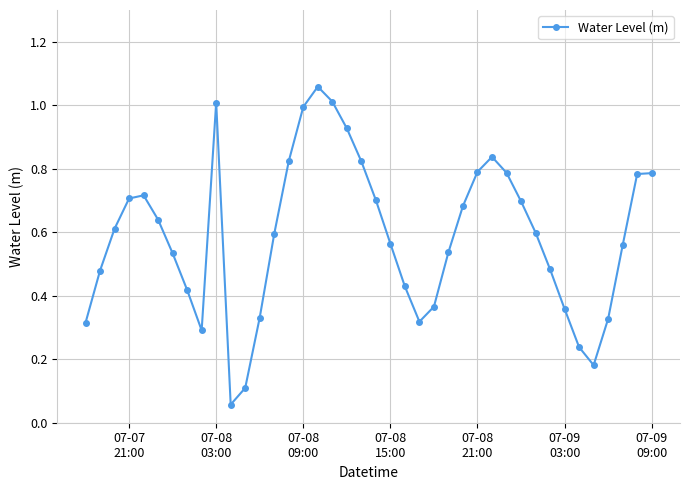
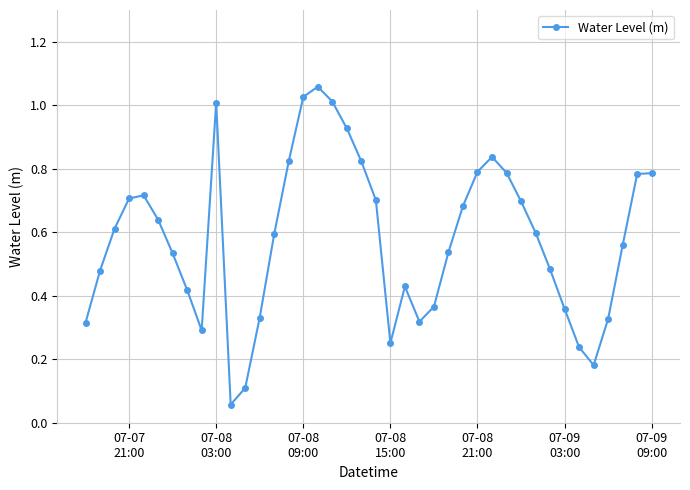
07-08 09:00: 0.99 -> 1.03
07-08 15:00: 0.56 -> 0.25
